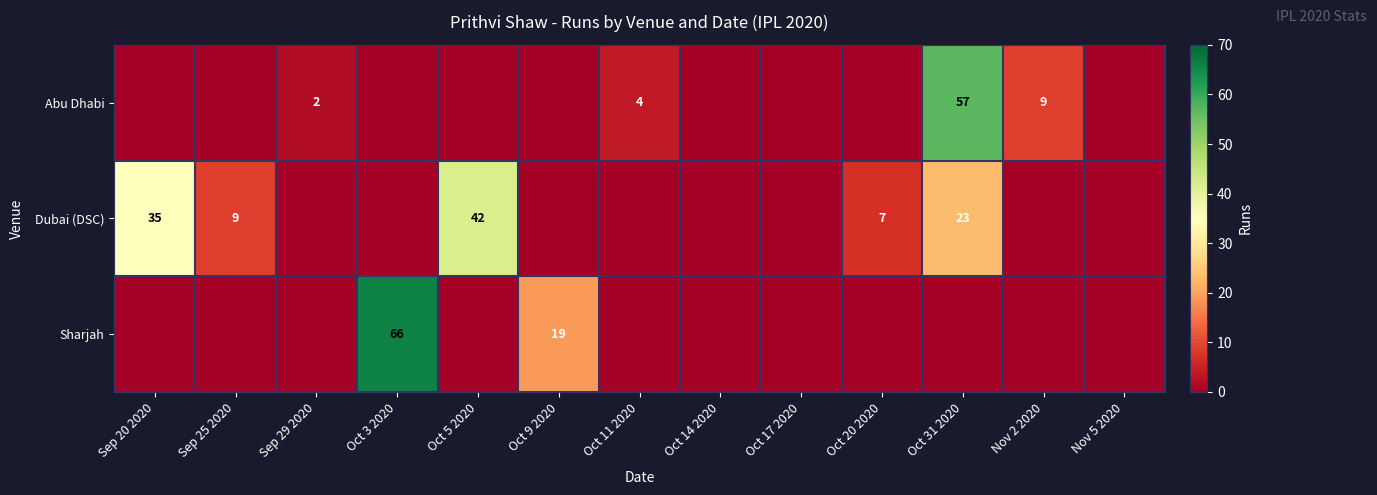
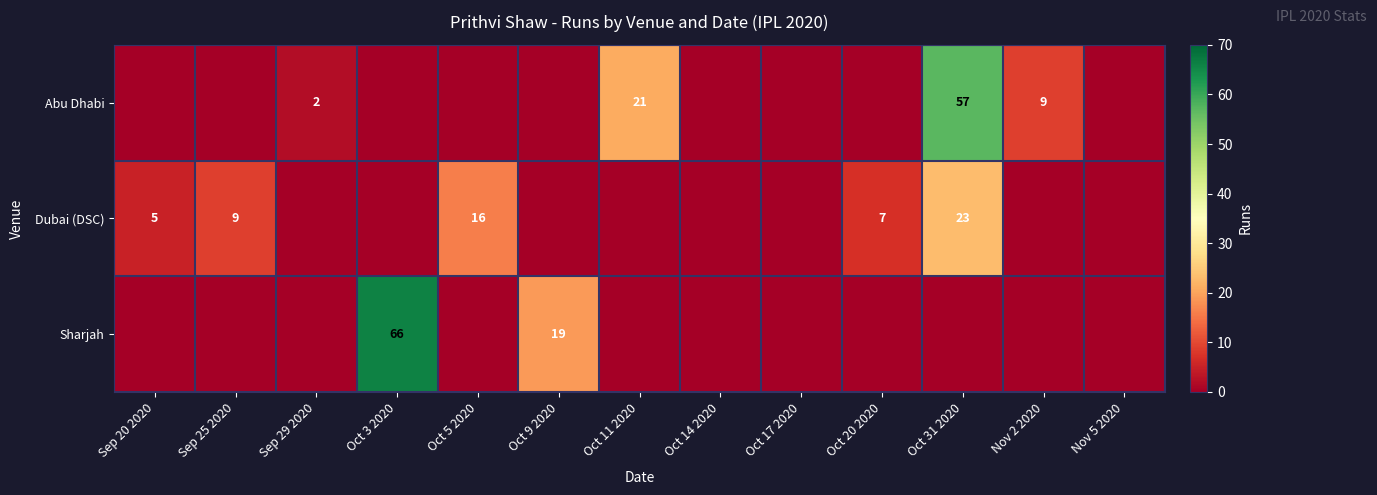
Abu Dhabi, Oct 11 2020: 4 -> 21
Dubai (DSC), Sep 20 2020: 35 -> 5
Dubai (DSC), Oct 5 2020: 42 -> 16
